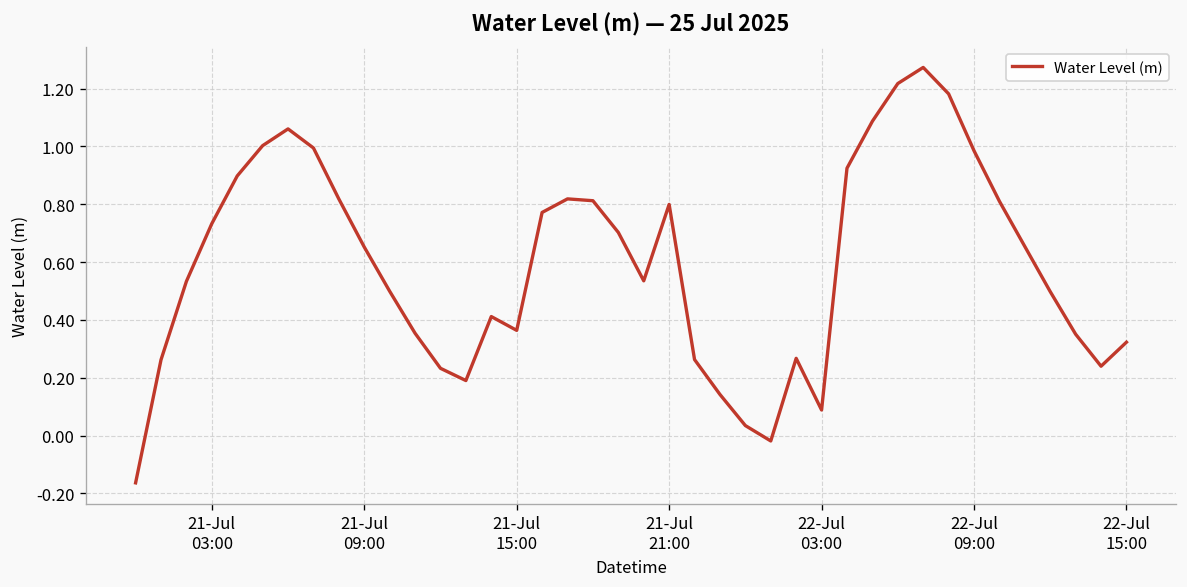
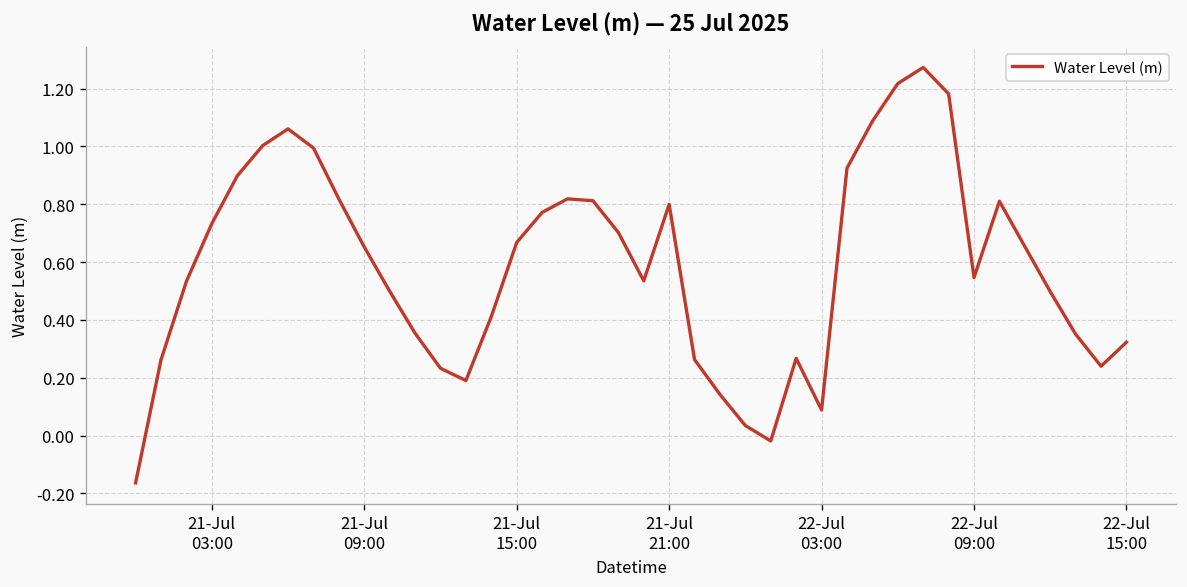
21-Jul 15:00: 0.36 -> 0.67
22-Jul 09:00: 0.98 -> 0.55
